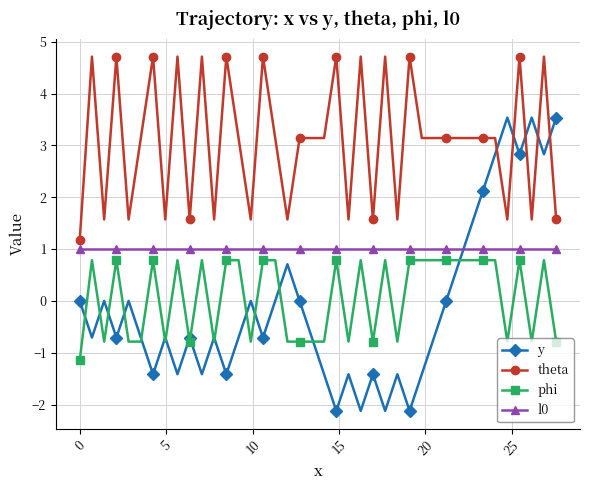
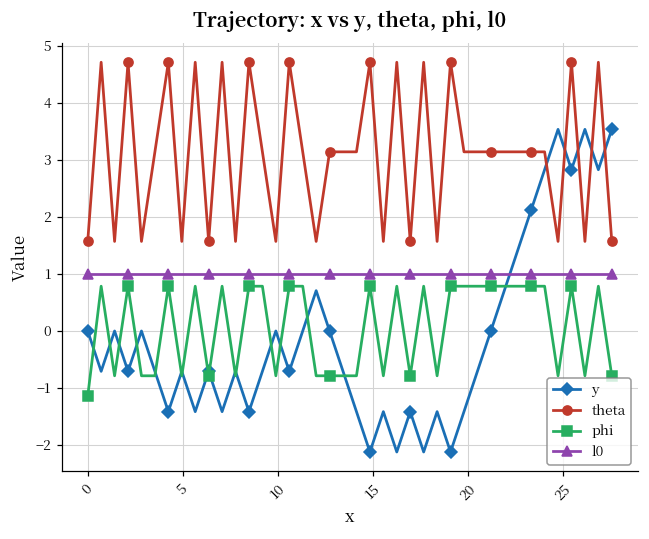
theta, 0: 1.2 -> 1.6
